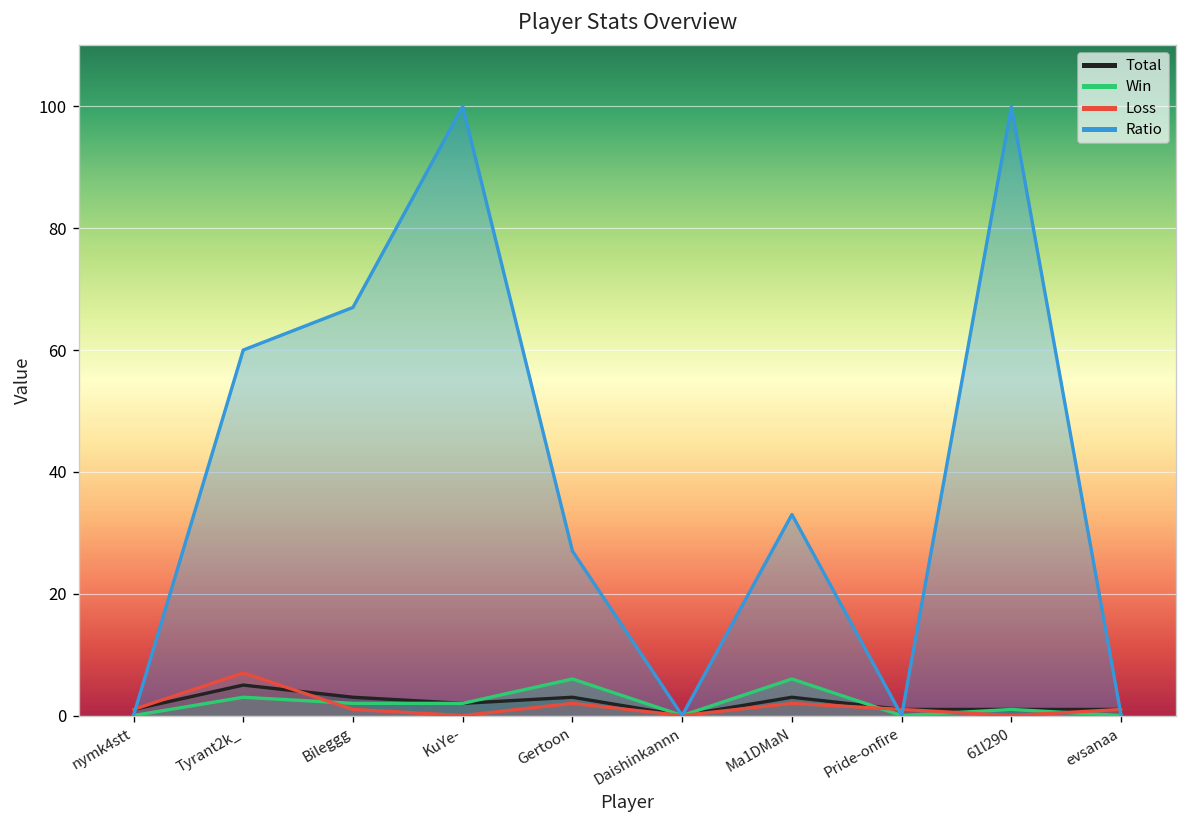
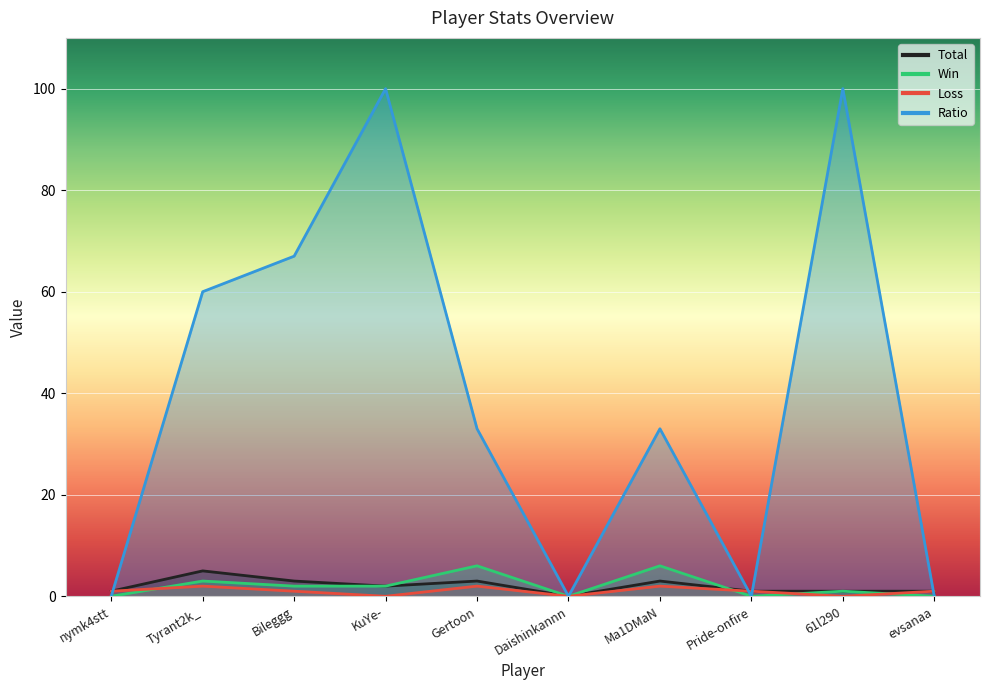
Loss, Tyrant2k_: 7 -> 2
Ratio, Gertoon: 27 -> 33
